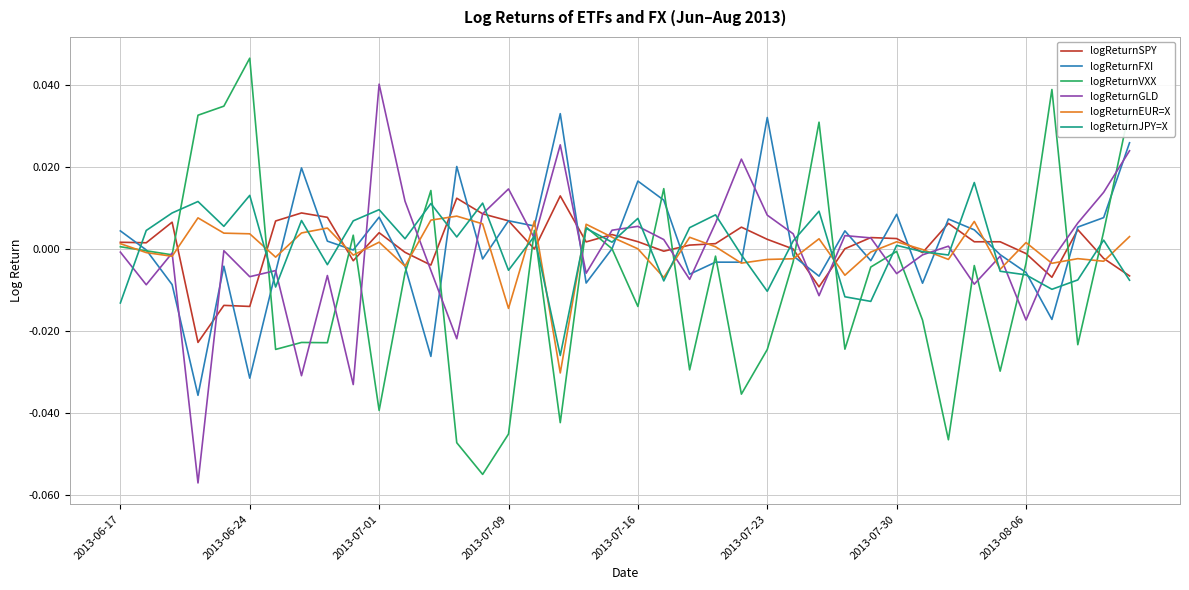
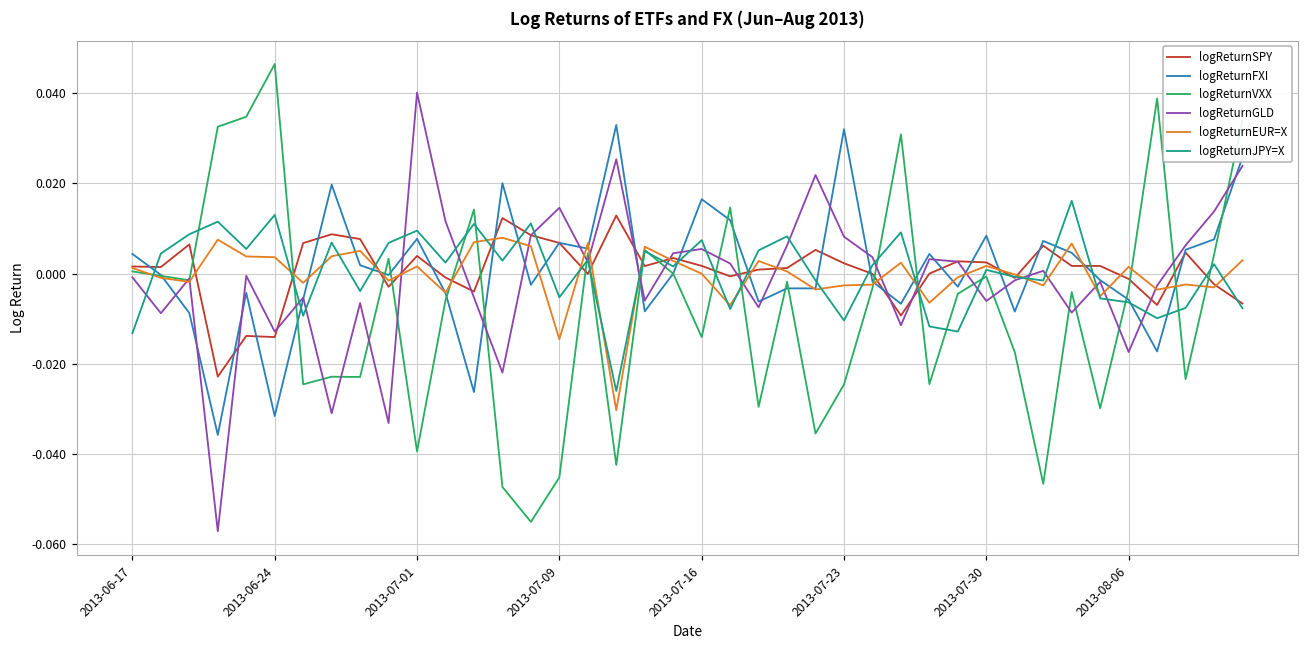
logReturnGLD, 2013-06-24: -0.007 -> -0.013
